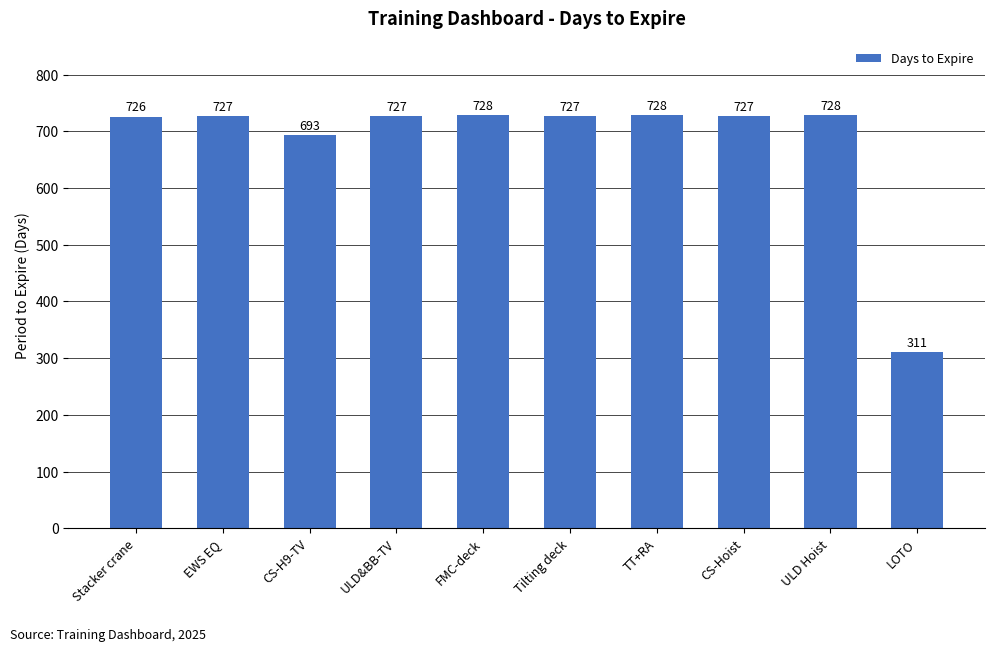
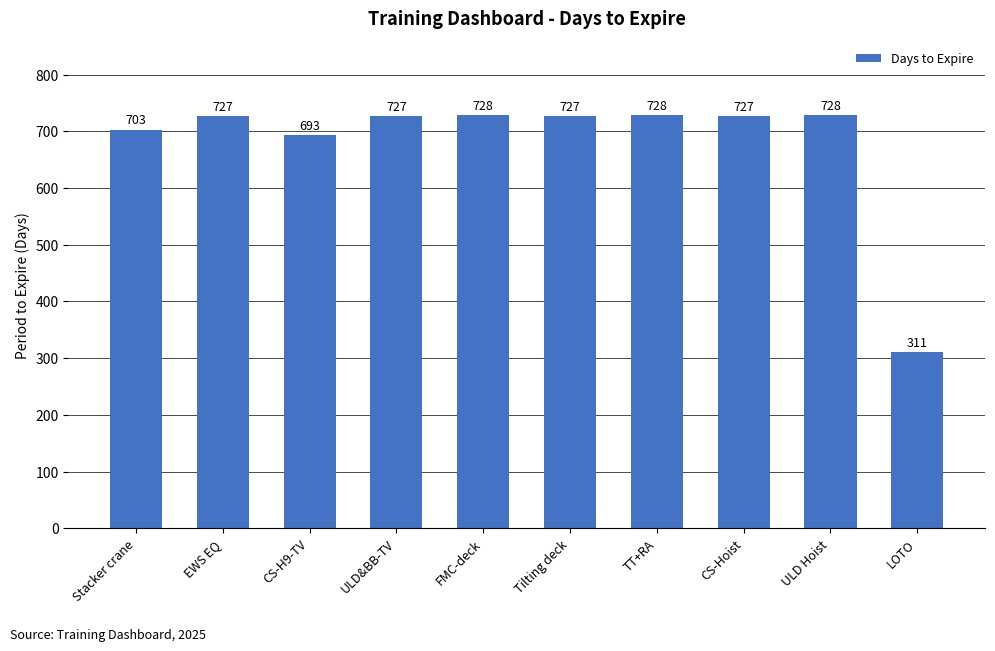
Stacker crane: 726 -> 703
